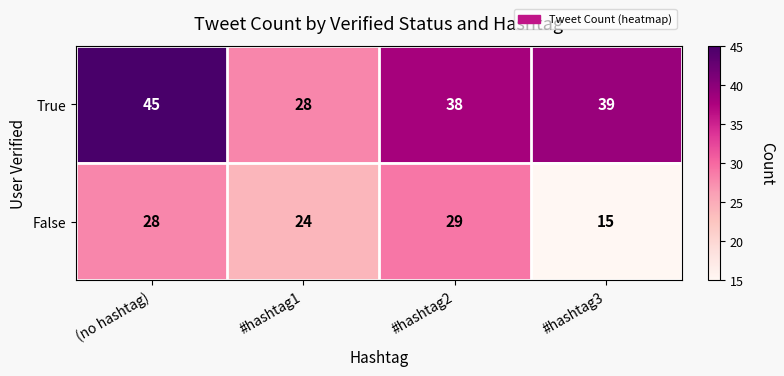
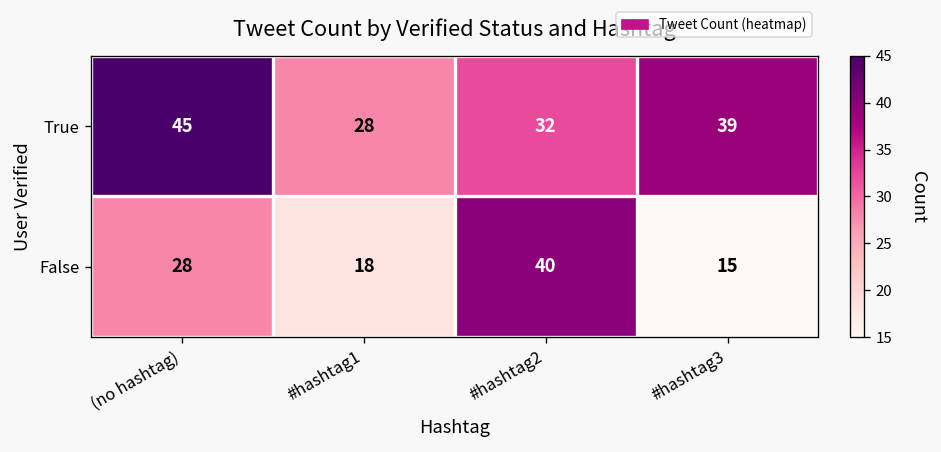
True, #hashtag2: 38 -> 32
False, #hashtag1: 24 -> 18
False, #hashtag2: 29 -> 40
